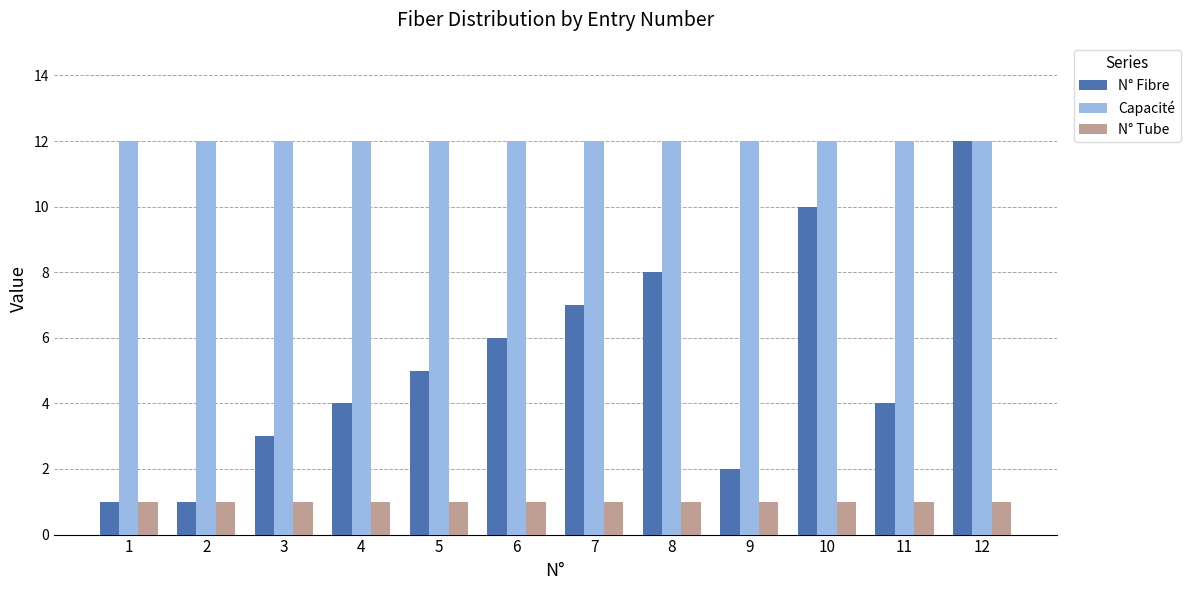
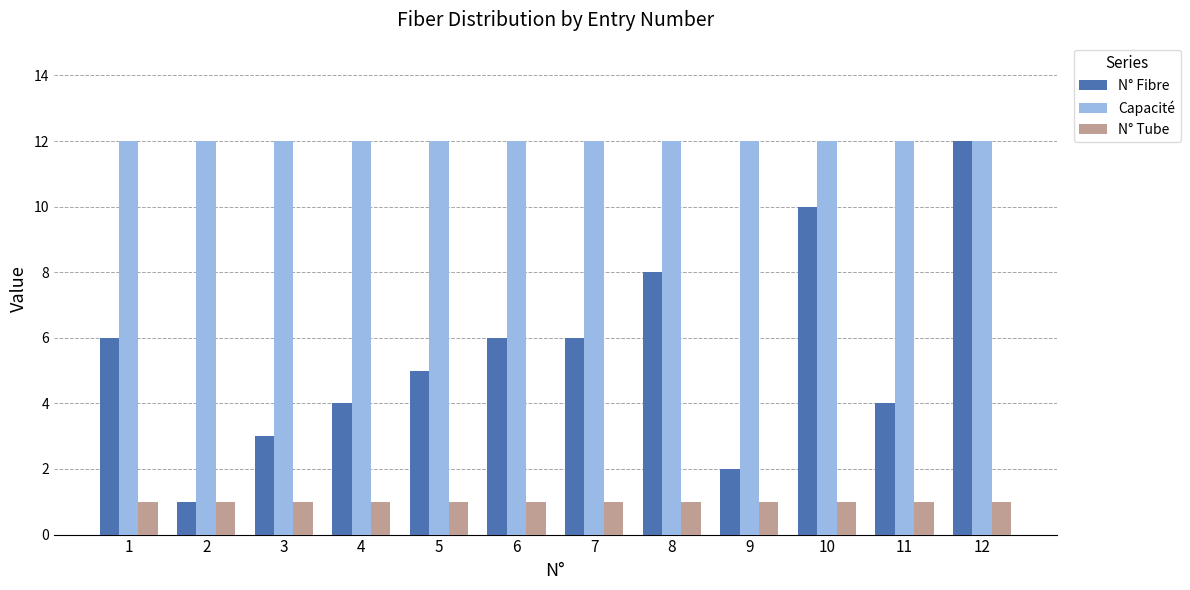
N° Fibre, 1: 1 -> 6
N° Fibre, 7: 7 -> 6
